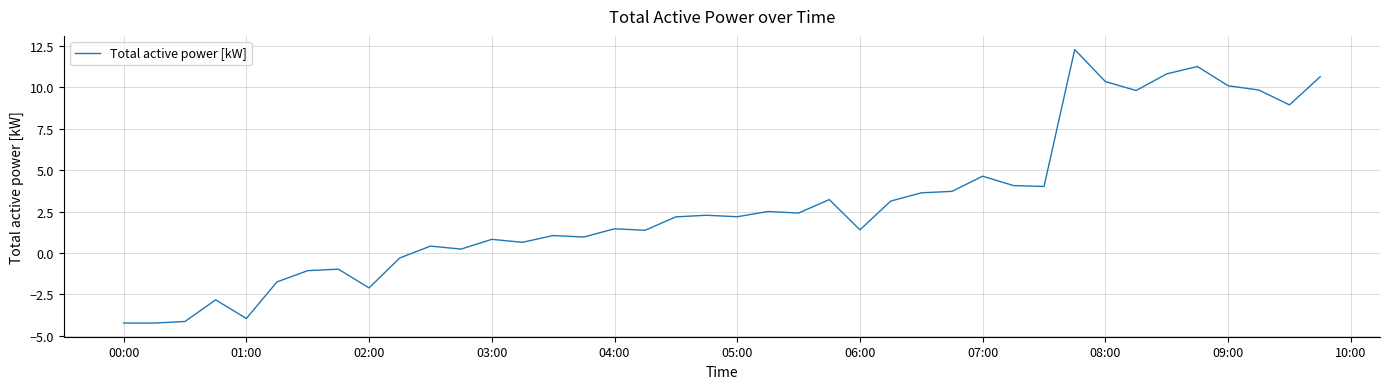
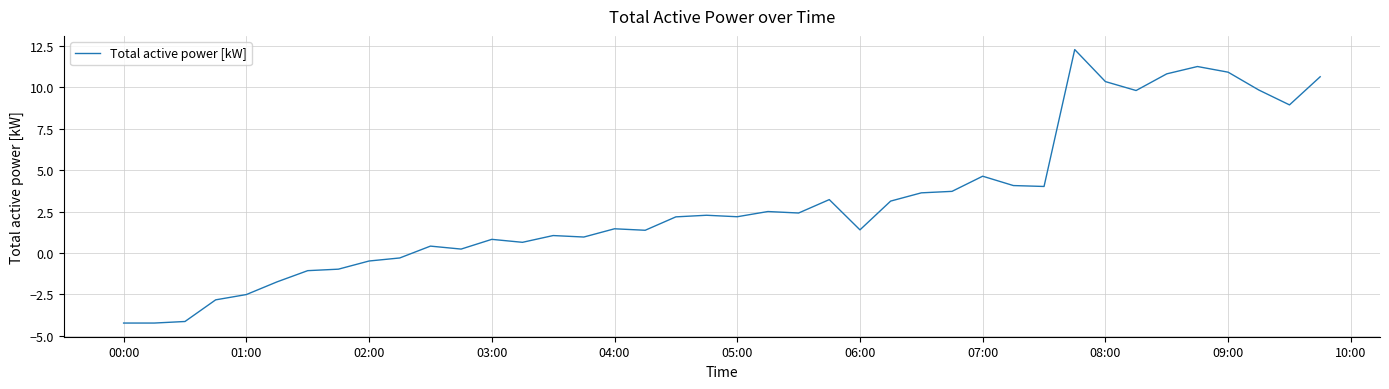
01:00: -4.0 -> -2.5
02:00: -2.1 -> -0.5
09:00: 10.1 -> 10.9
